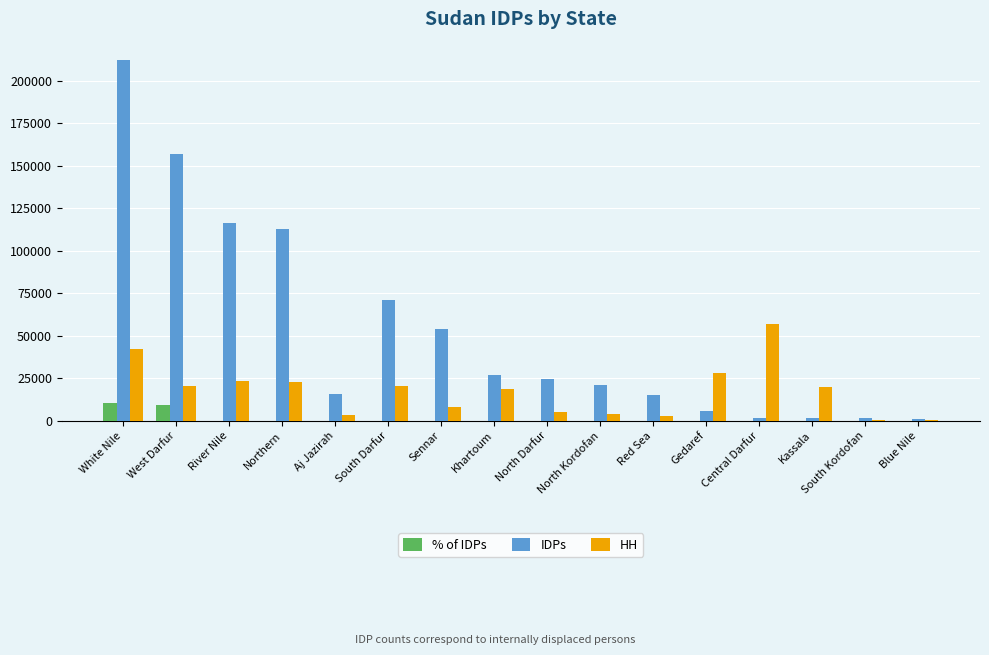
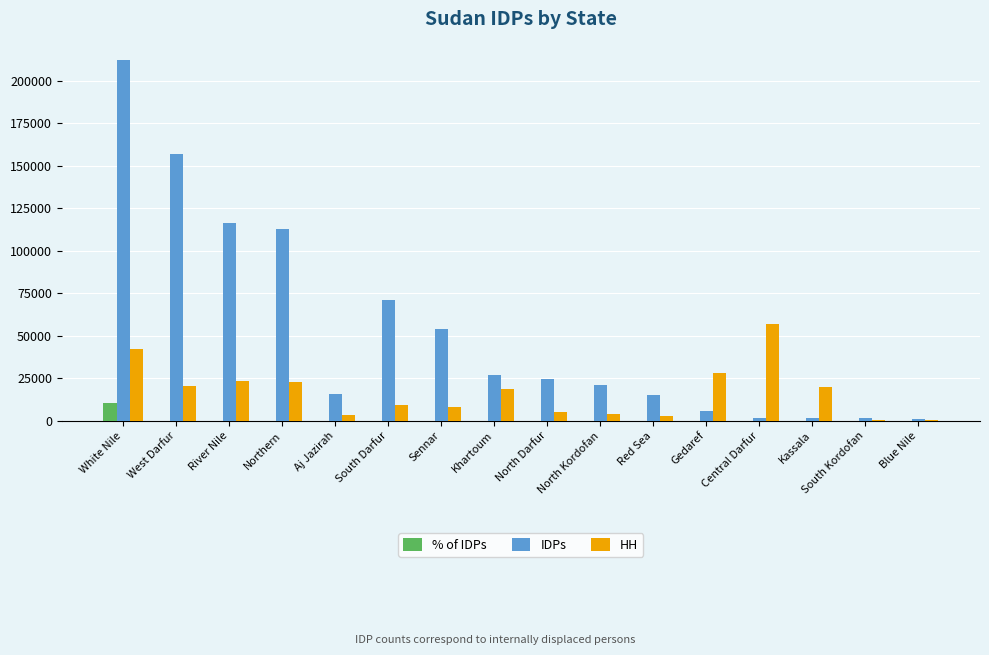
% of IDPs, West Darfur: 9000 -> 0
HH, South Darfur: 21000 -> 9000
